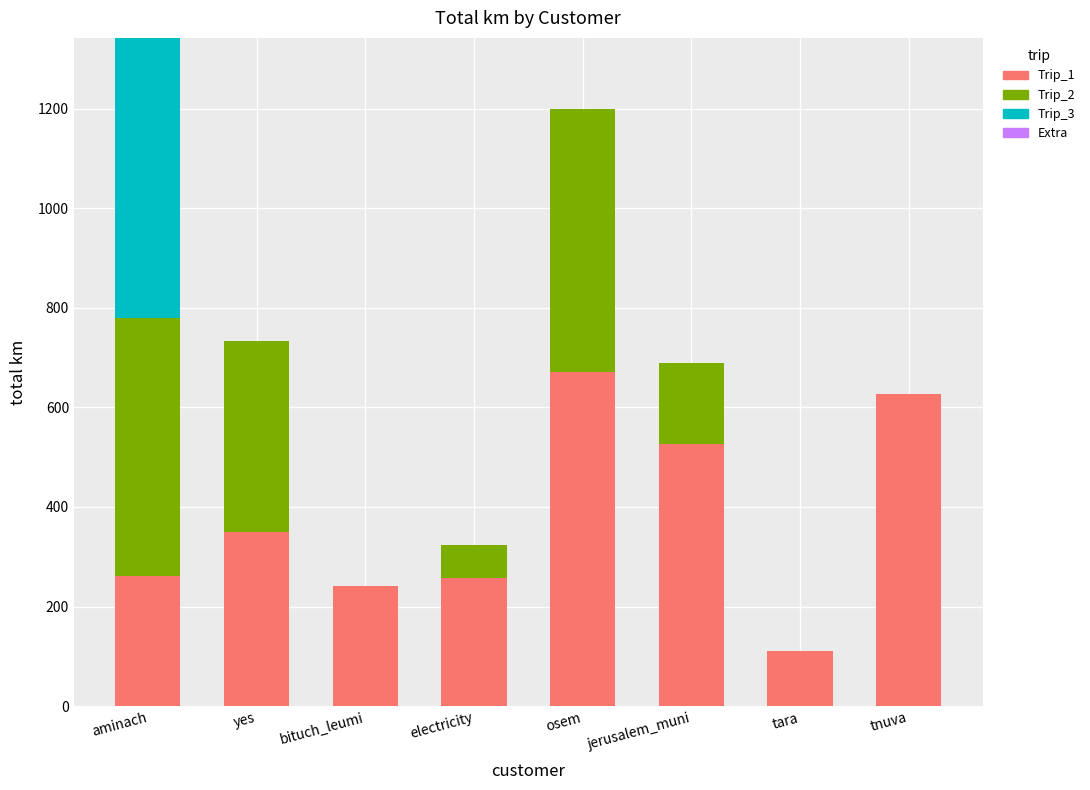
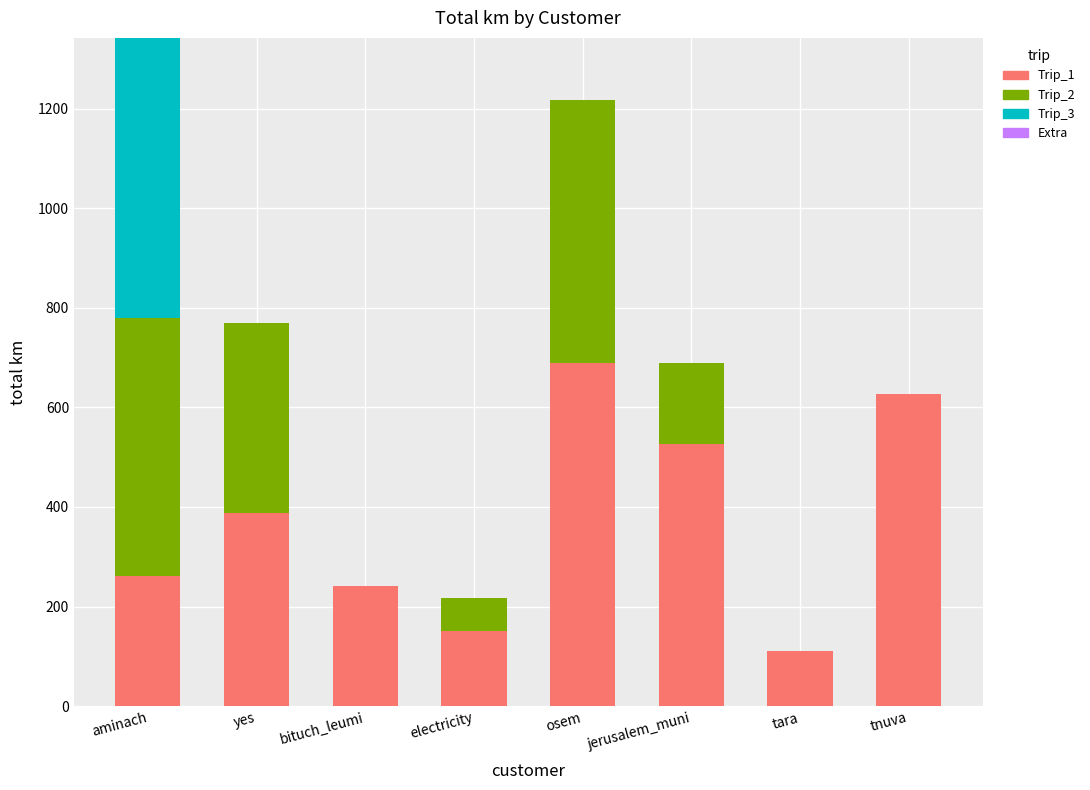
Trip_1, yes: 350 -> 390
Trip_1, electricity: 260 -> 150
Trip_1, osem: 670 -> 690
